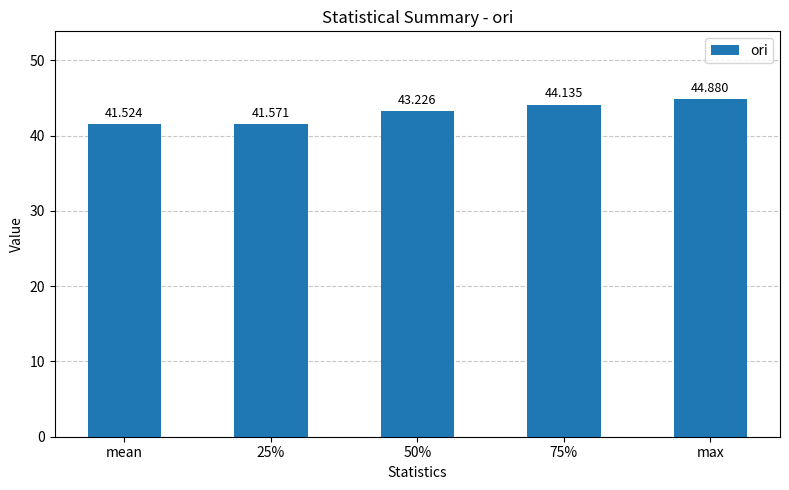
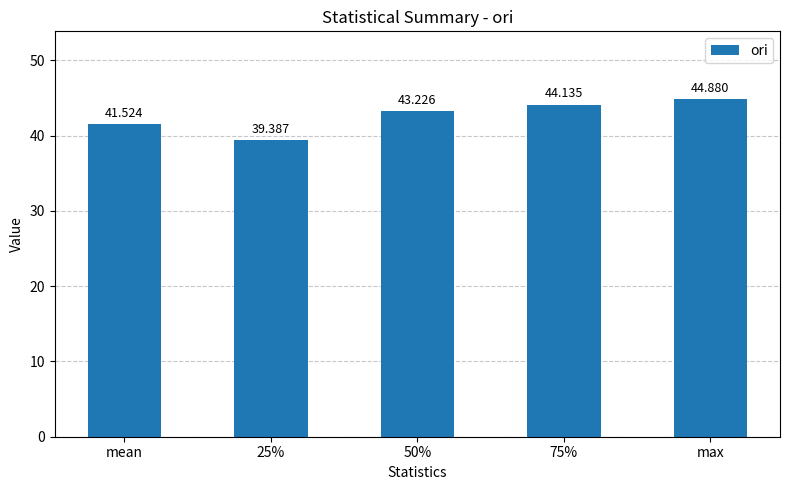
25%: 41.571 -> 39.387
